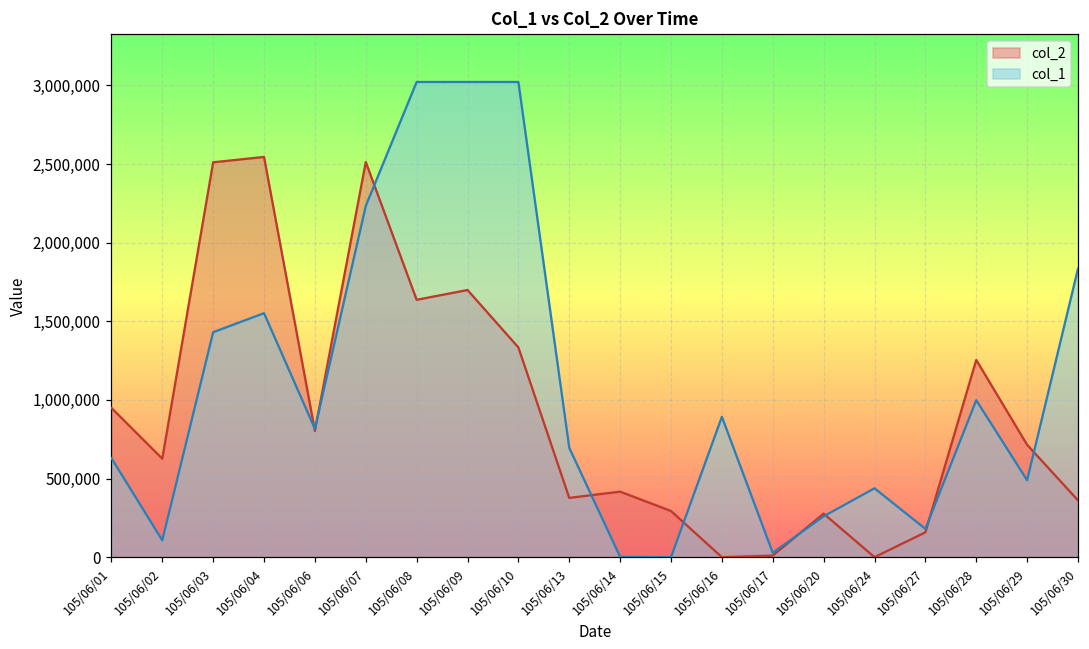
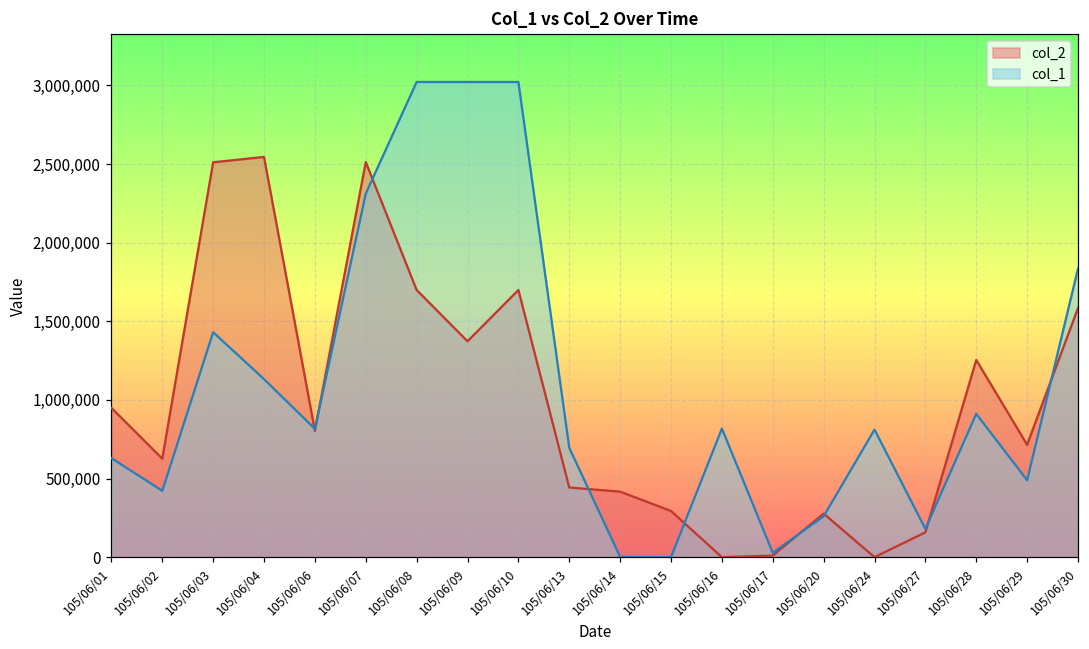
col_1, 105/06/02: 110,000 -> 420,000
col_1, 105/06/04: 1,550,000 -> 1,130,000
col_1, 105/06/07: 2,230,000 -> 2,310,000
col_2, 105/06/08: 1,640,000 -> 1,700,000
col_2, 105/06/09: 1,700,000 -> 1,370,000
col_2, 105/06/10: 1,330,000 -> 1,700,000
col_2, 105/06/13: 380,000 -> 440,000
col_1, 105/06/16: 890,000 -> 820,000
col_1, 105/06/24: 440,000 -> 810,000
col_1, 105/06/28: 1,000,000 -> 910,000
col_2, 105/06/30: 360,000 -> 1,580,000
